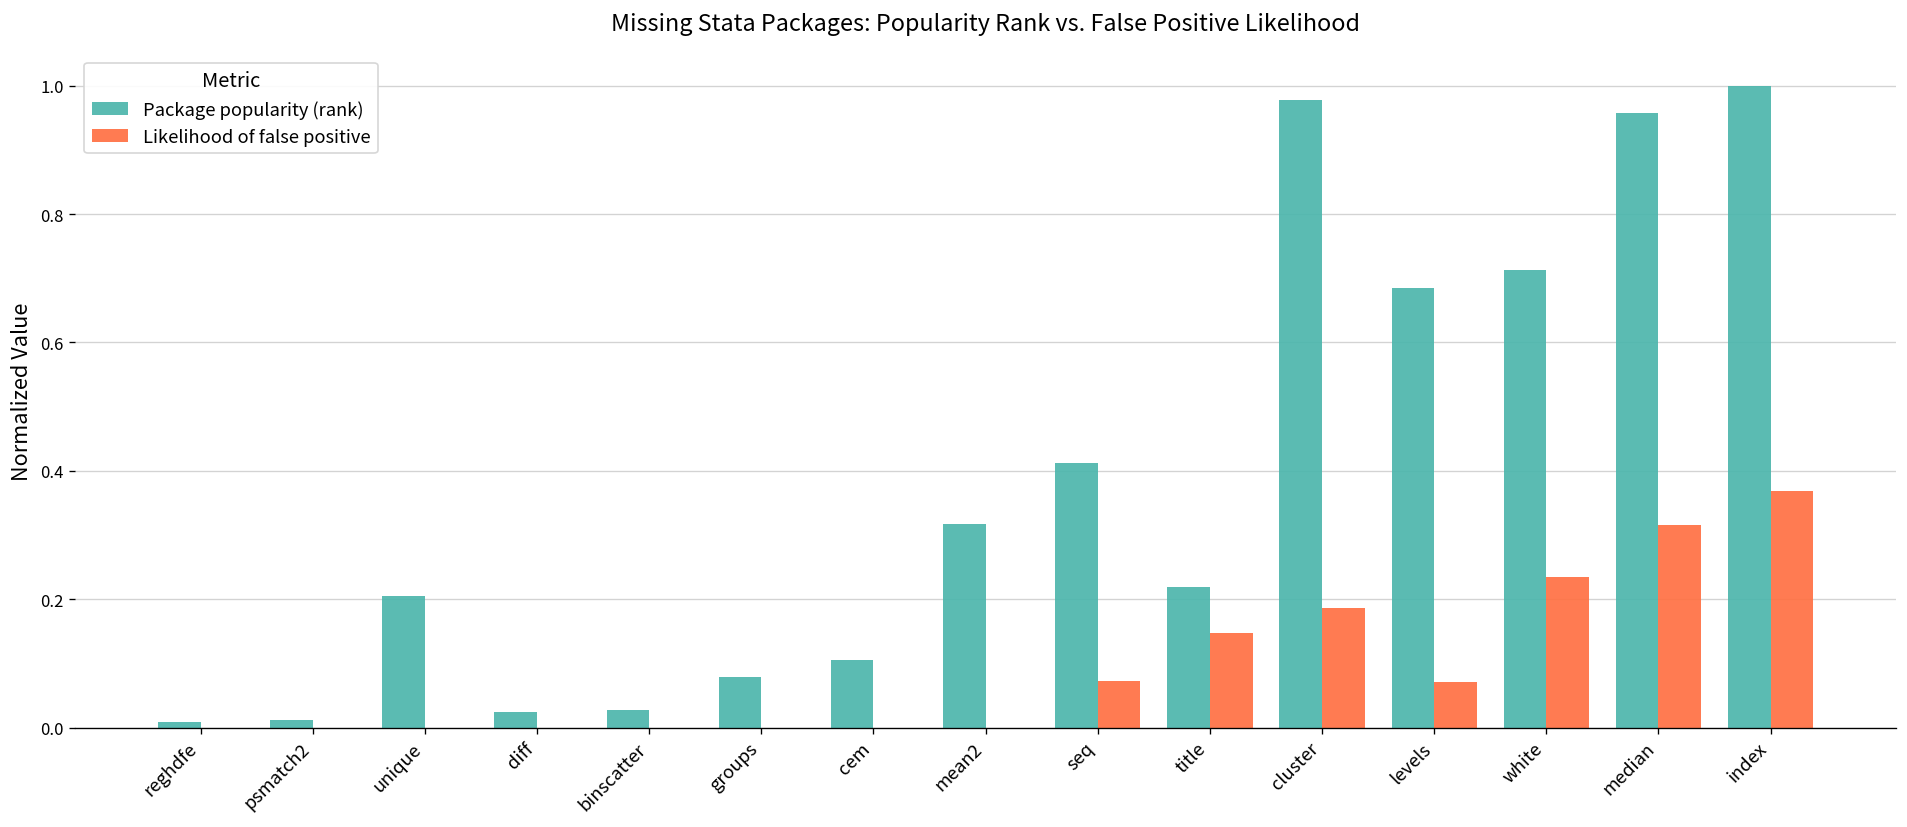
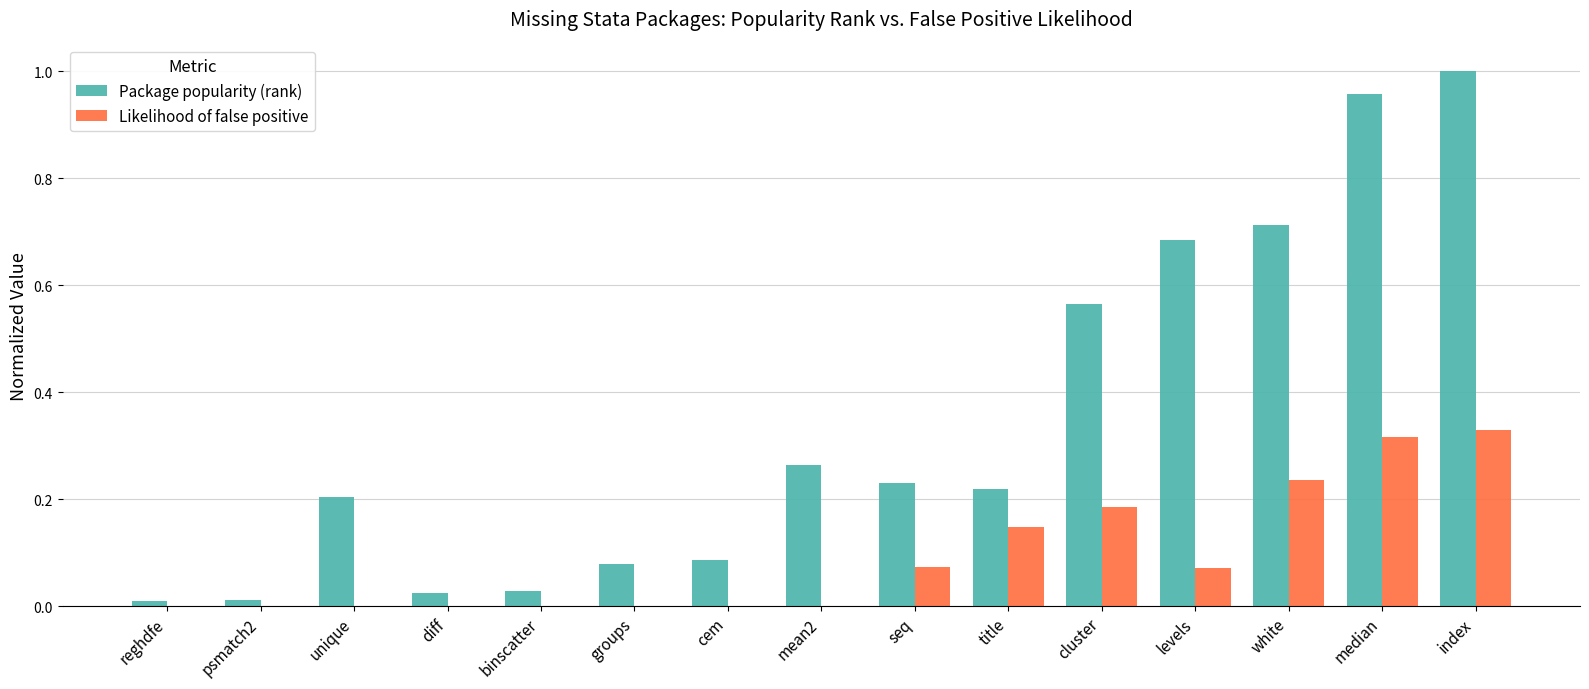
Package popularity (rank), cem: 0.11 -> 0.09
Package popularity (rank), mean2: 0.32 -> 0.26
Package popularity (rank), seq: 0.41 -> 0.23
Package popularity (rank), cluster: 0.98 -> 0.56
Likelihood of false positive, index: 0.37 -> 0.33
